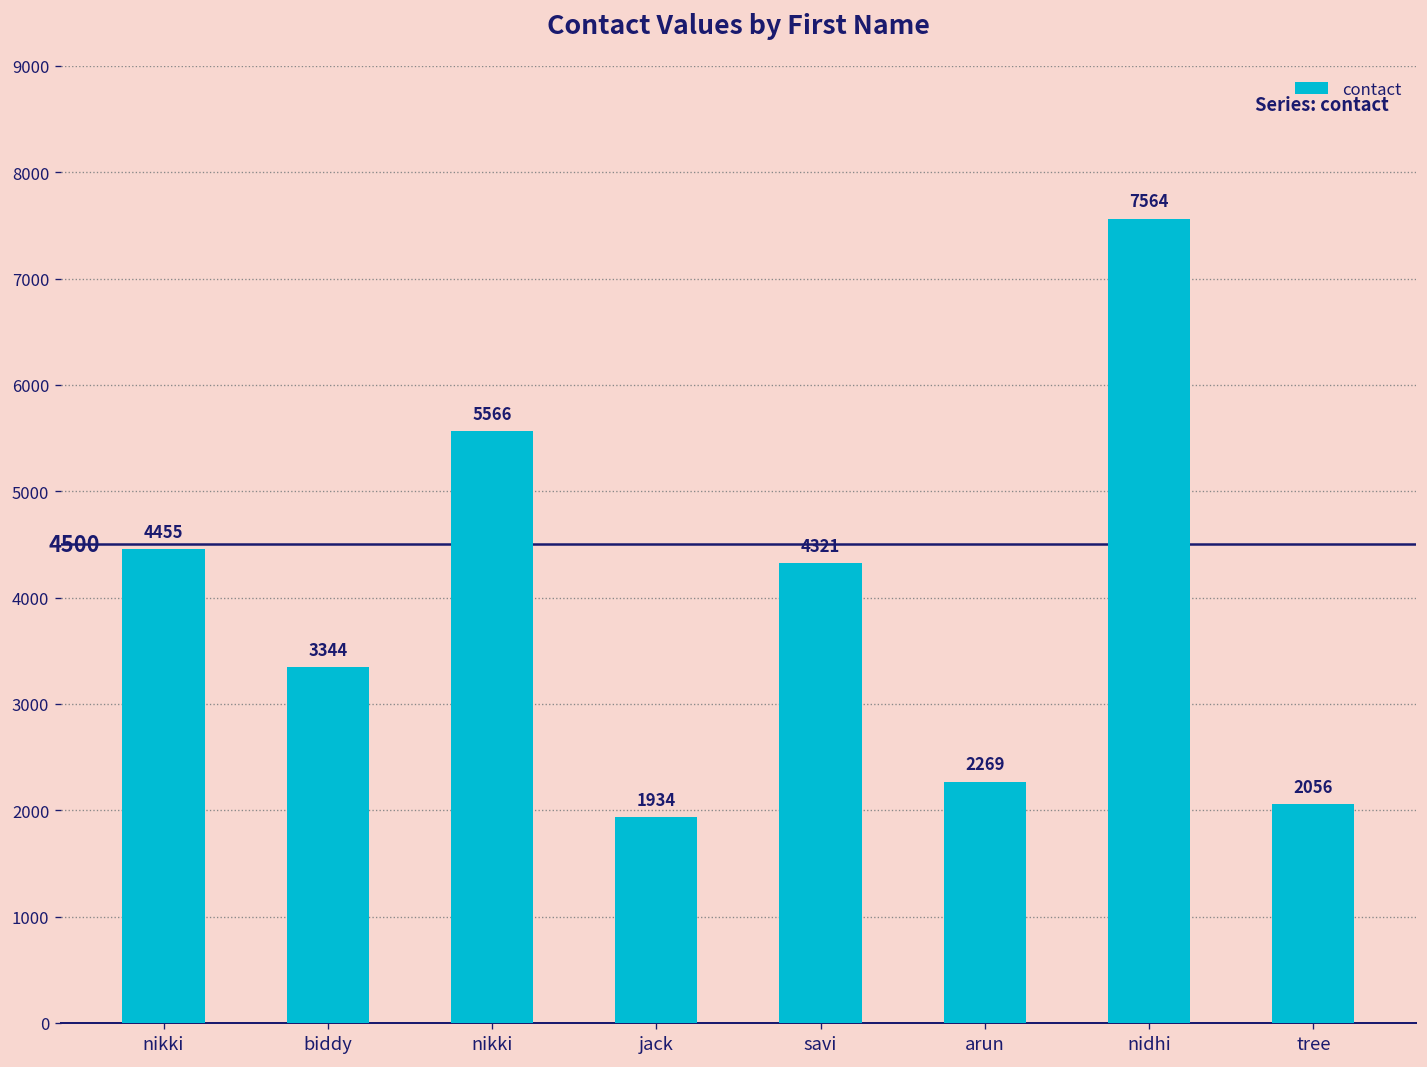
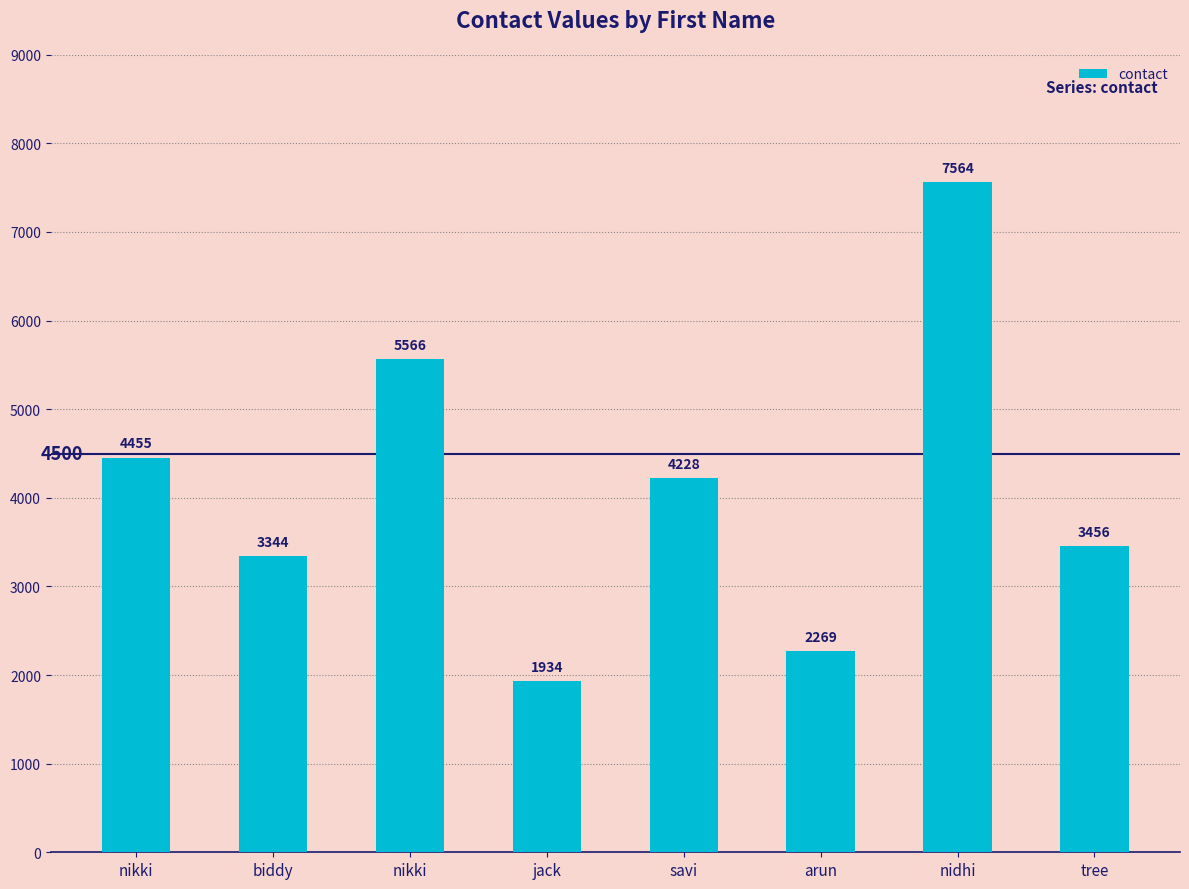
savi: 4321 -> 4228
tree: 2056 -> 3456
